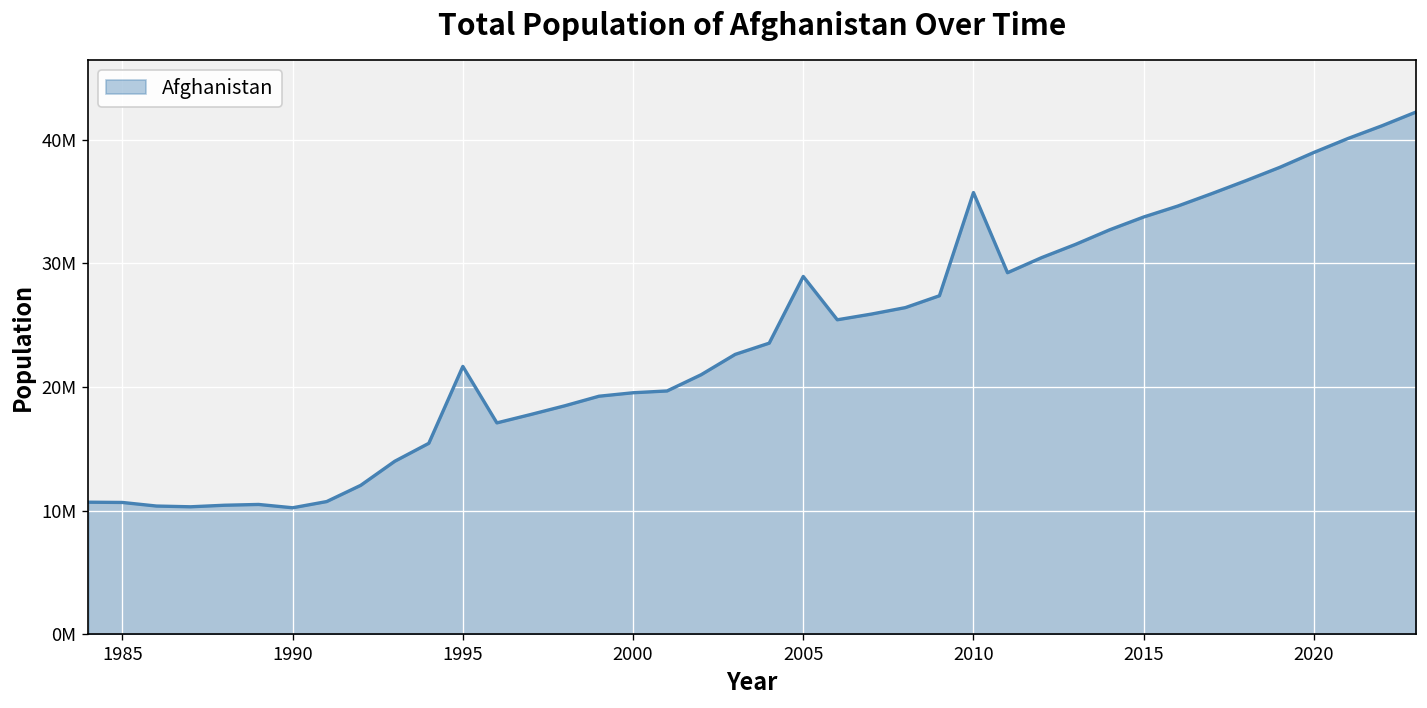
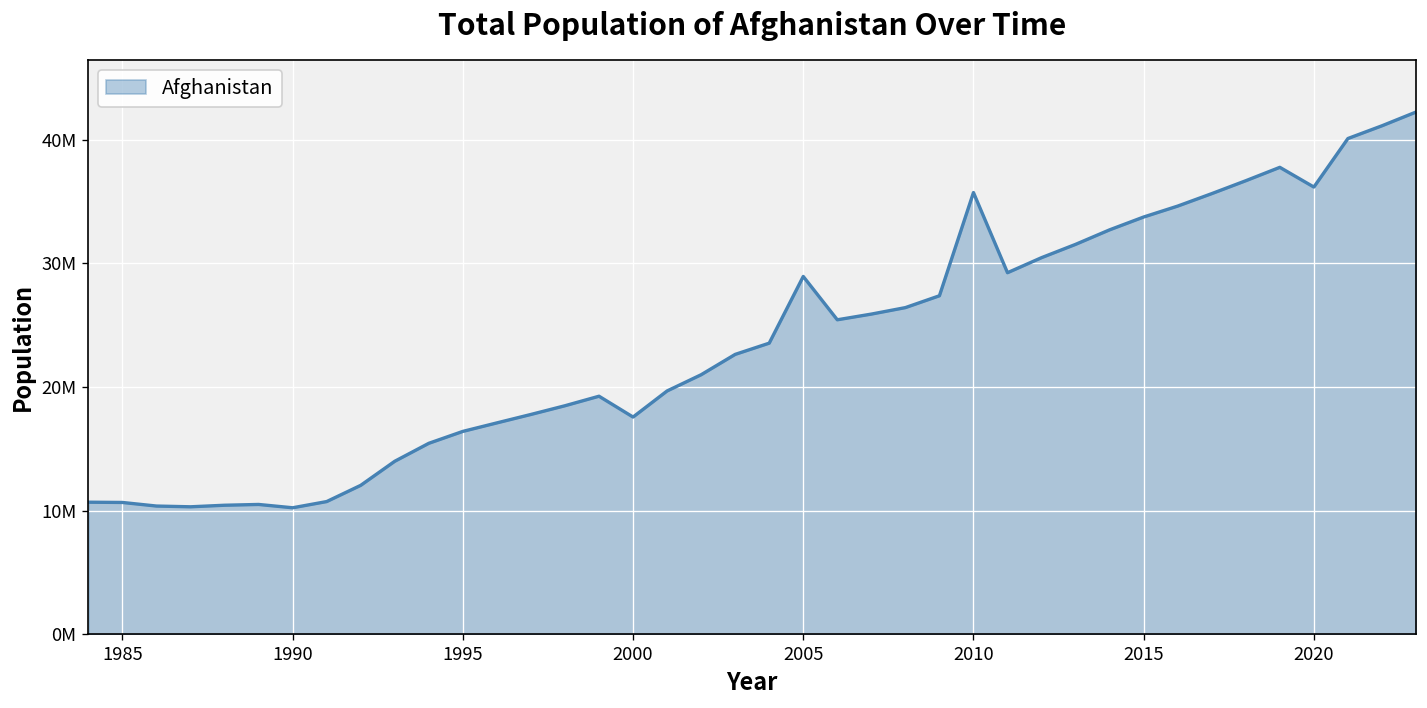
1995: 21700000 -> 16400000
2000: 19500000 -> 17600000
2020: 39000000 -> 36200000
